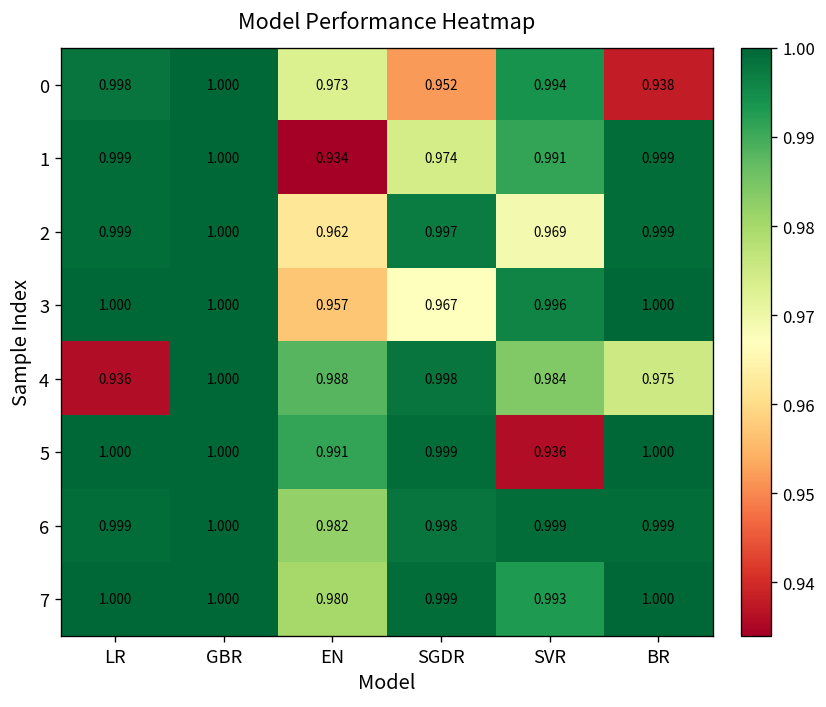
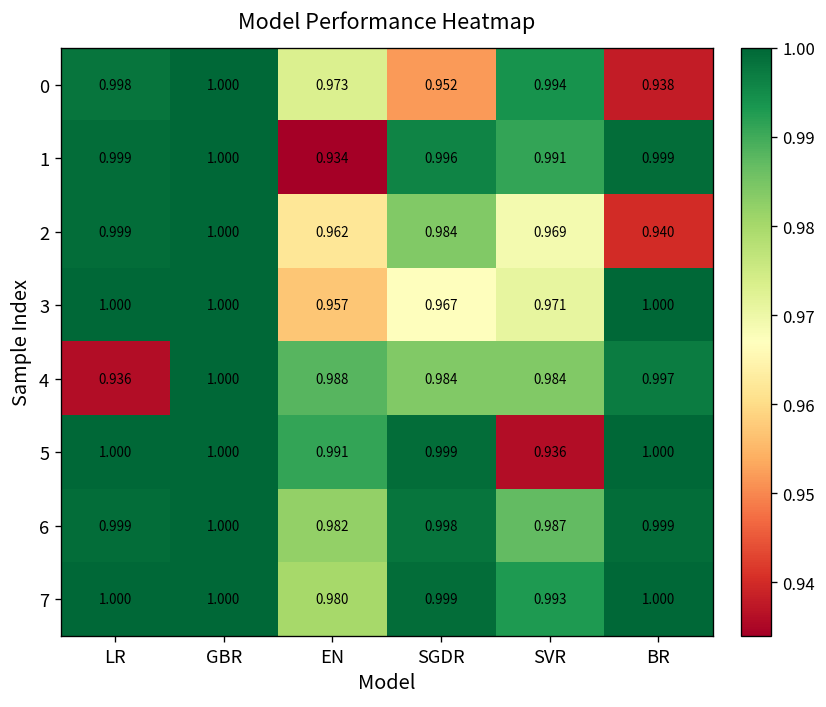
1, SGDR: 0.974 -> 0.996
2, SGDR: 0.997 -> 0.984
2, BR: 0.999 -> 0.940
3, SVR: 0.996 -> 0.971
4, SGDR: 0.998 -> 0.984
4, BR: 0.975 -> 0.997
6, SVR: 0.999 -> 0.987
